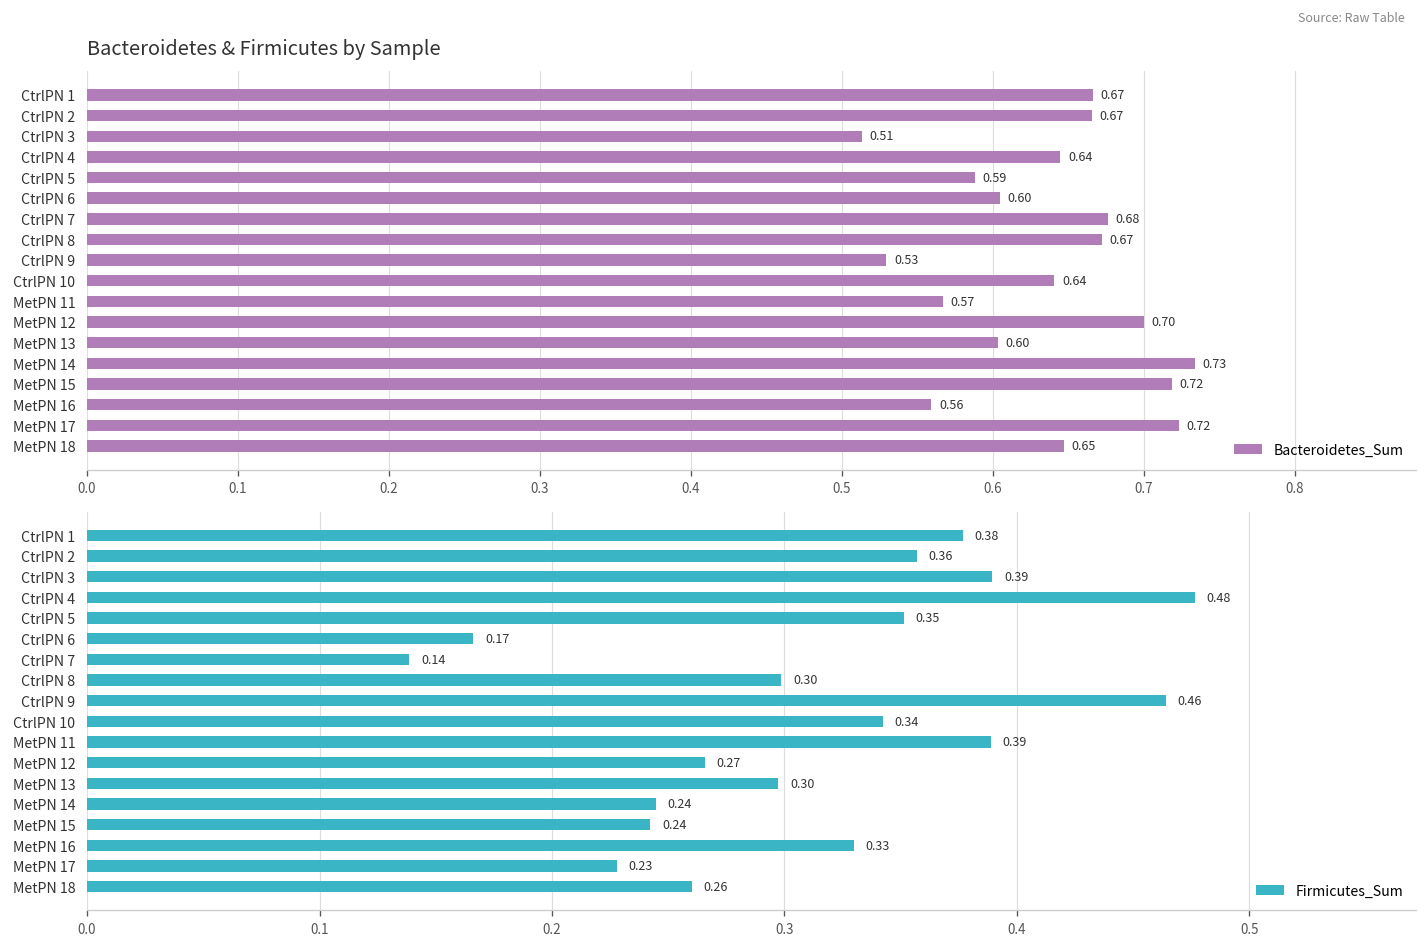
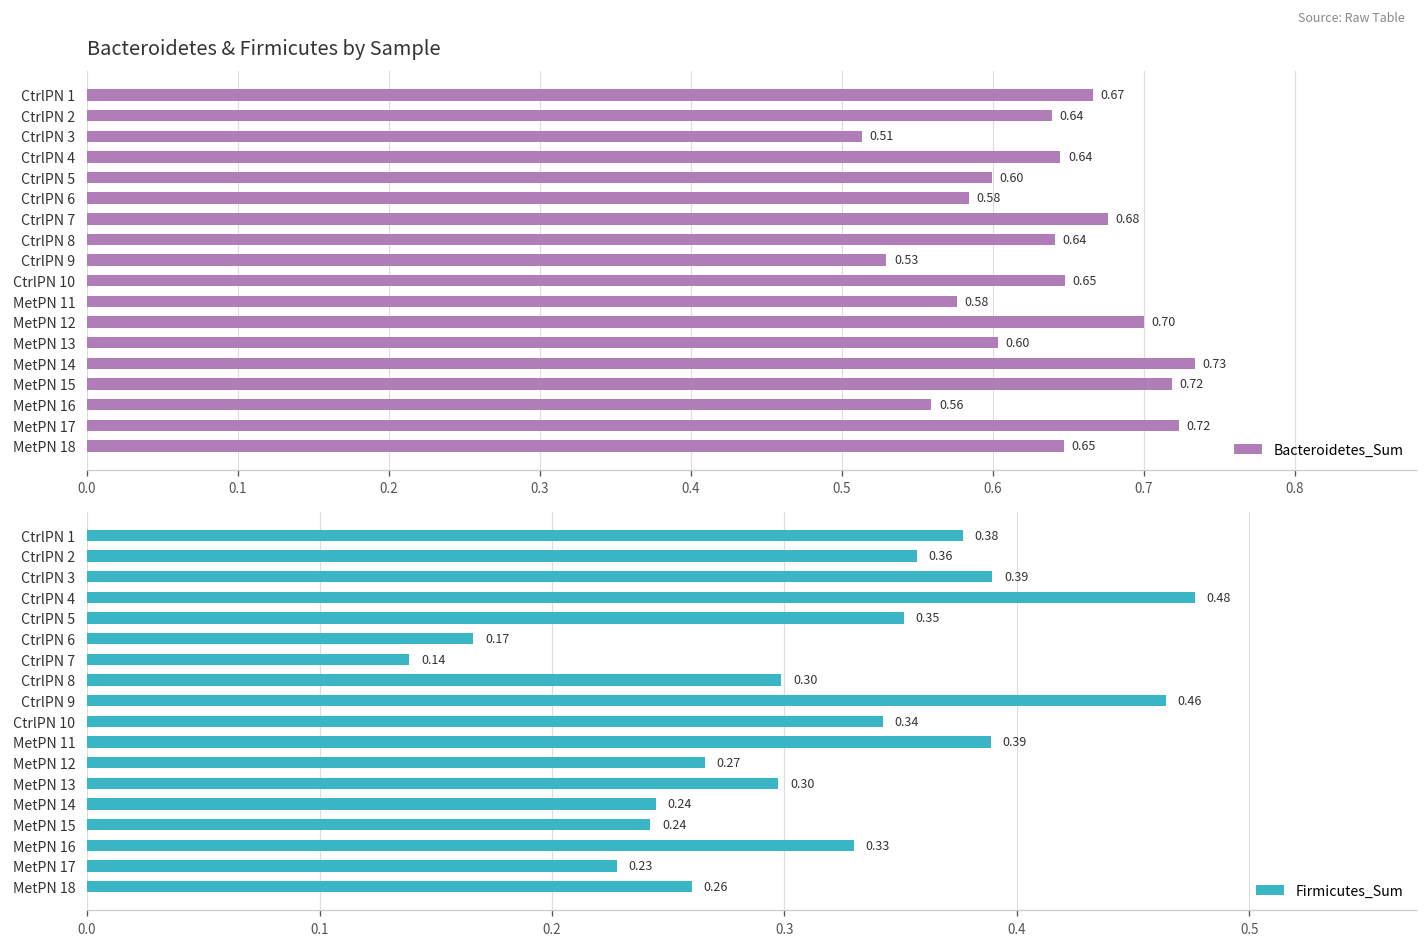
Bacteroidetes & Firmicutes by Sample, CtrlPN 2: 0.67 -> 0.64
Bacteroidetes & Firmicutes by Sample, CtrlPN 5: 0.59 -> 0.60
Bacteroidetes & Firmicutes by Sample, CtrlPN 6: 0.60 -> 0.58
Bacteroidetes & Firmicutes by Sample, CtrlPN 8: 0.67 -> 0.64
Bacteroidetes & Firmicutes by Sample, CtrlPN 10: 0.64 -> 0.65
Bacteroidetes & Firmicutes by Sample, MetPN 11: 0.57 -> 0.58
